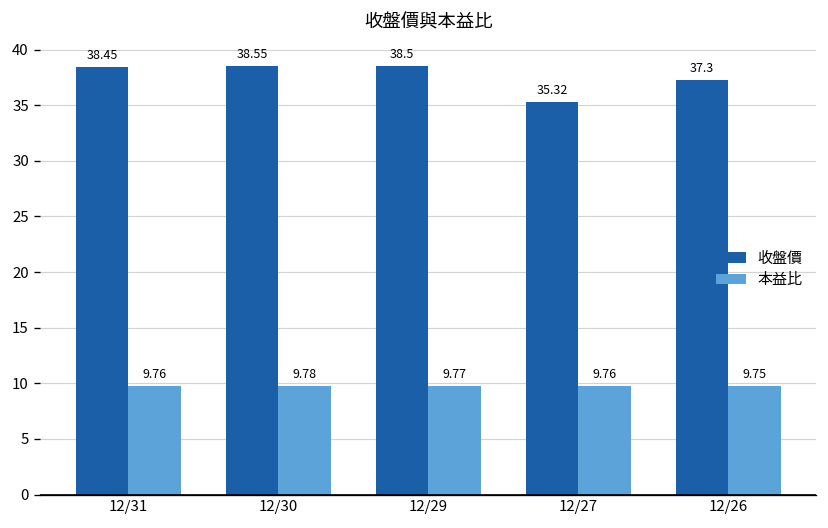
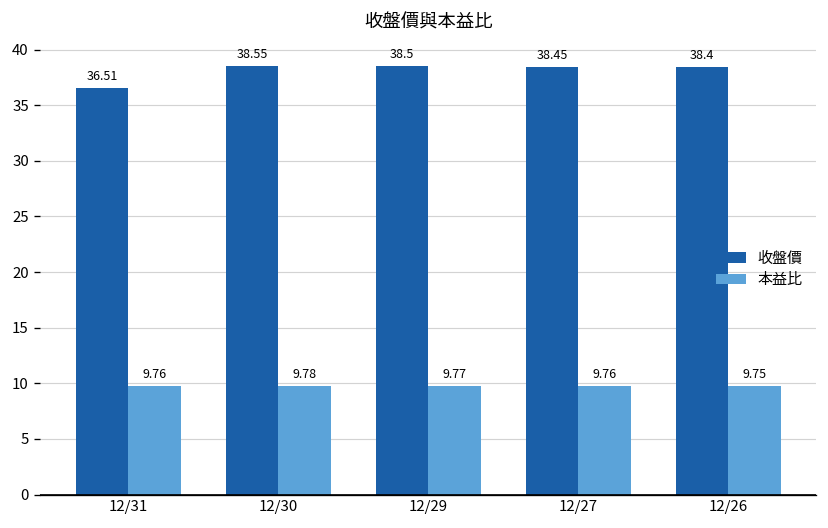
收盤價, 12/31: 38.45 -> 36.51
收盤價, 12/27: 35.32 -> 38.45
收盤價, 12/26: 37.3 -> 38.4
